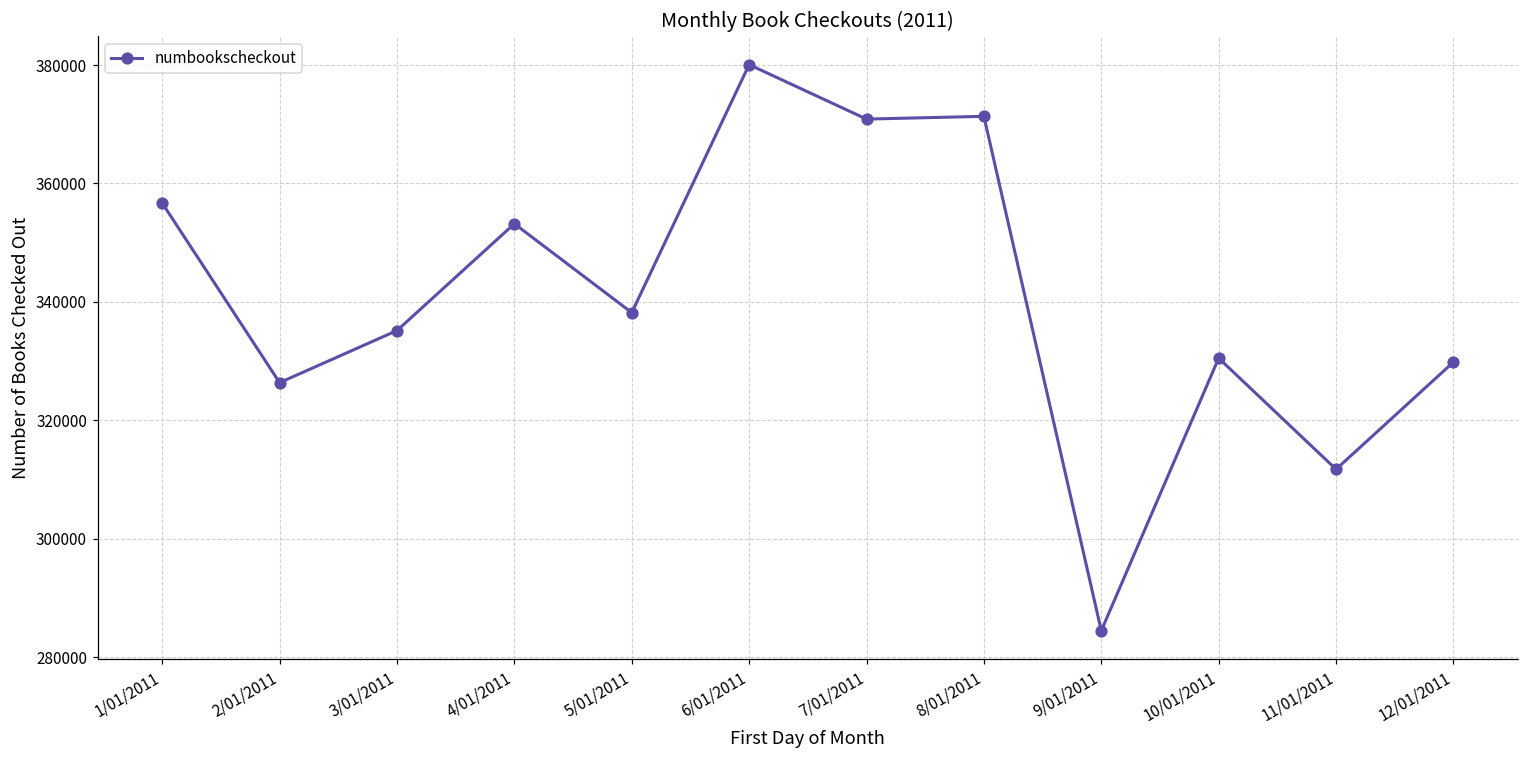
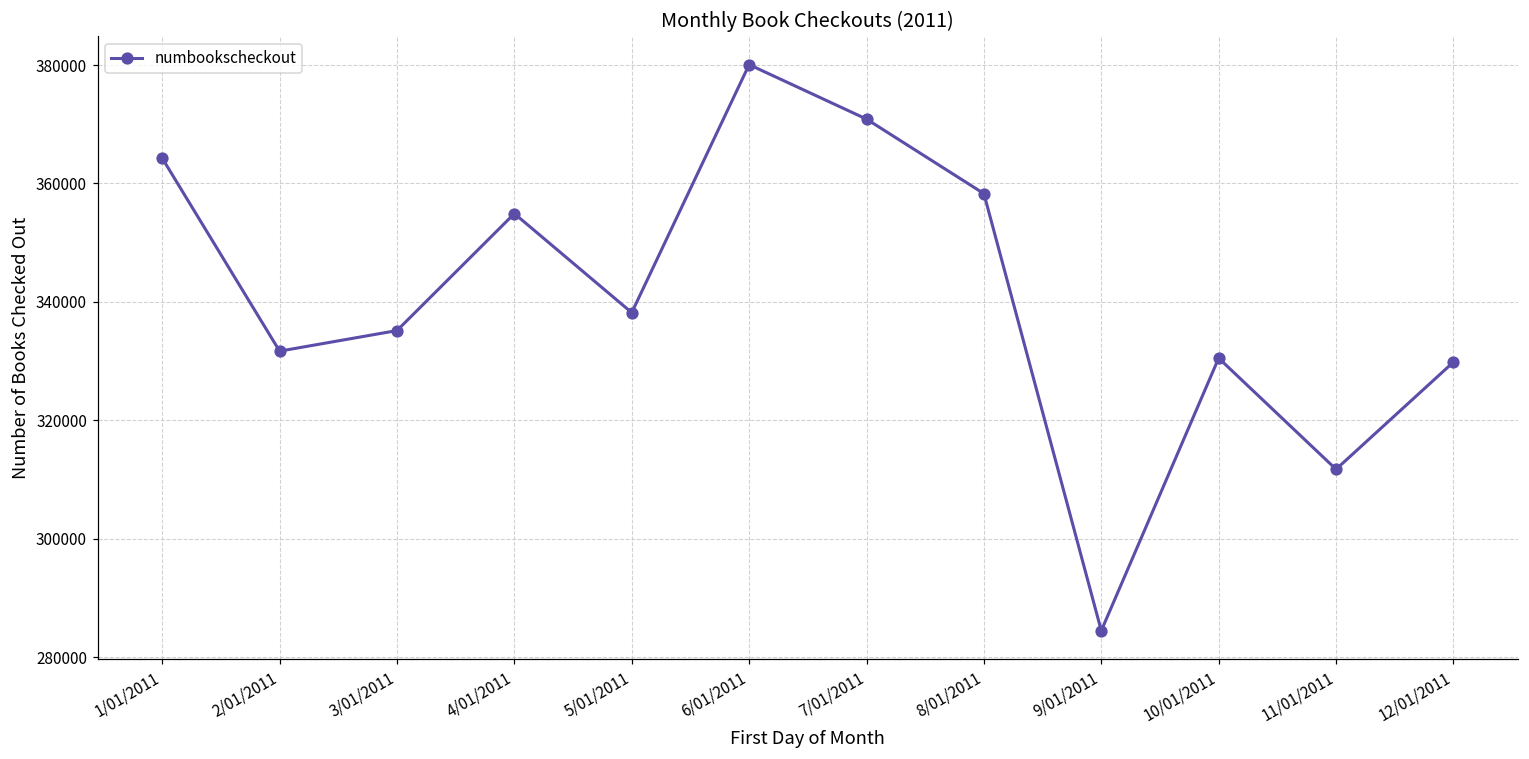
1/01/2011: 357000 -> 364000
2/01/2011: 326000 -> 332000
4/01/2011: 353000 -> 355000
8/01/2011: 371000 -> 358000
